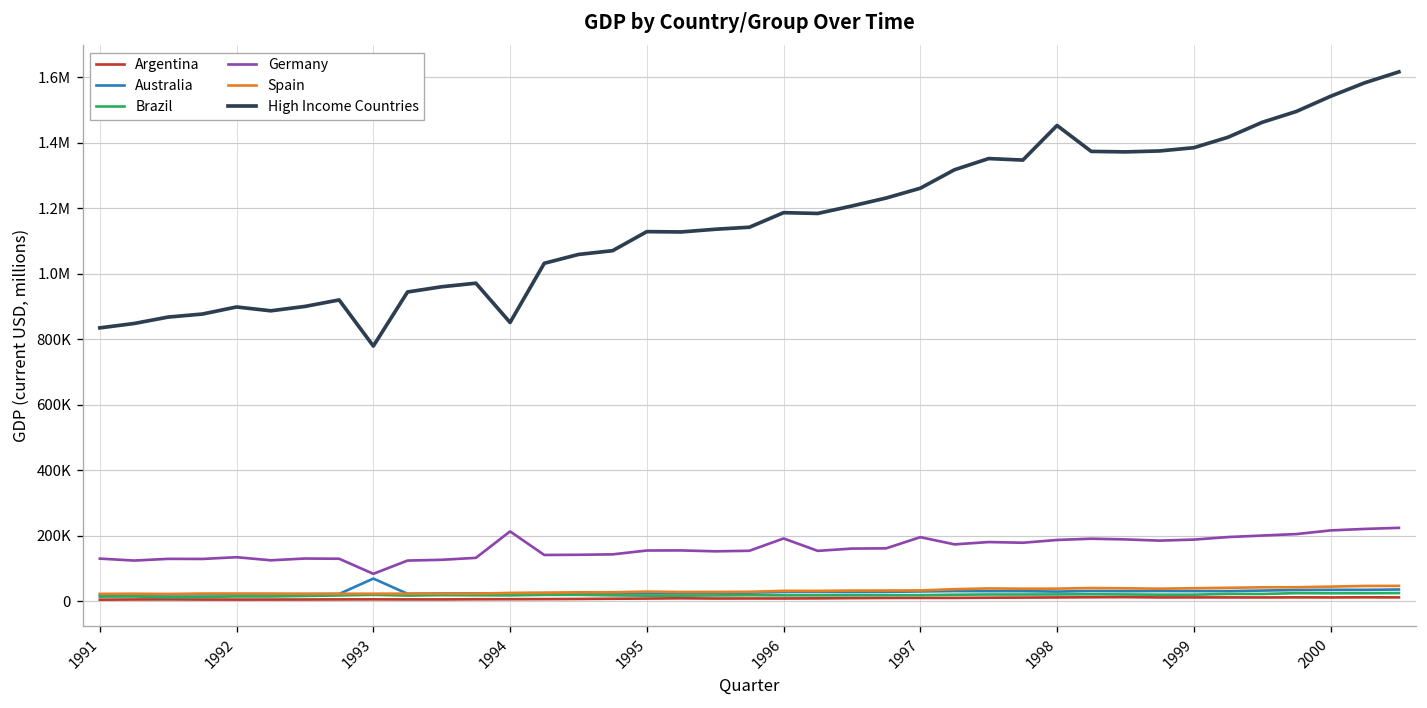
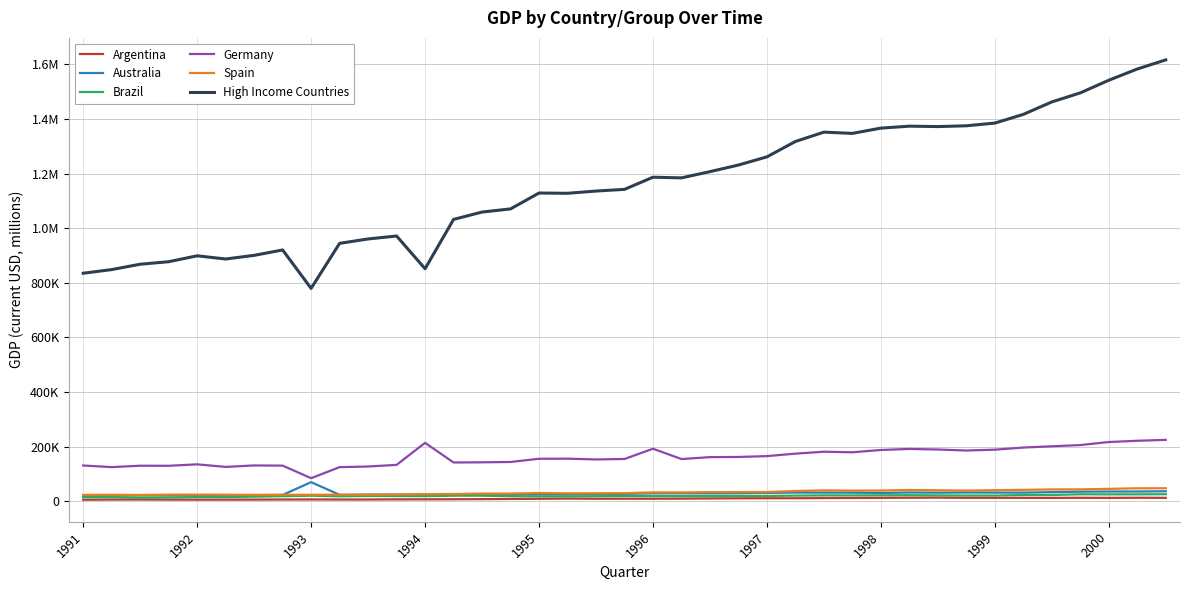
Germany, 1997: 200000 -> 160000
High Income Countries, 1998: 1450000 -> 1370000
